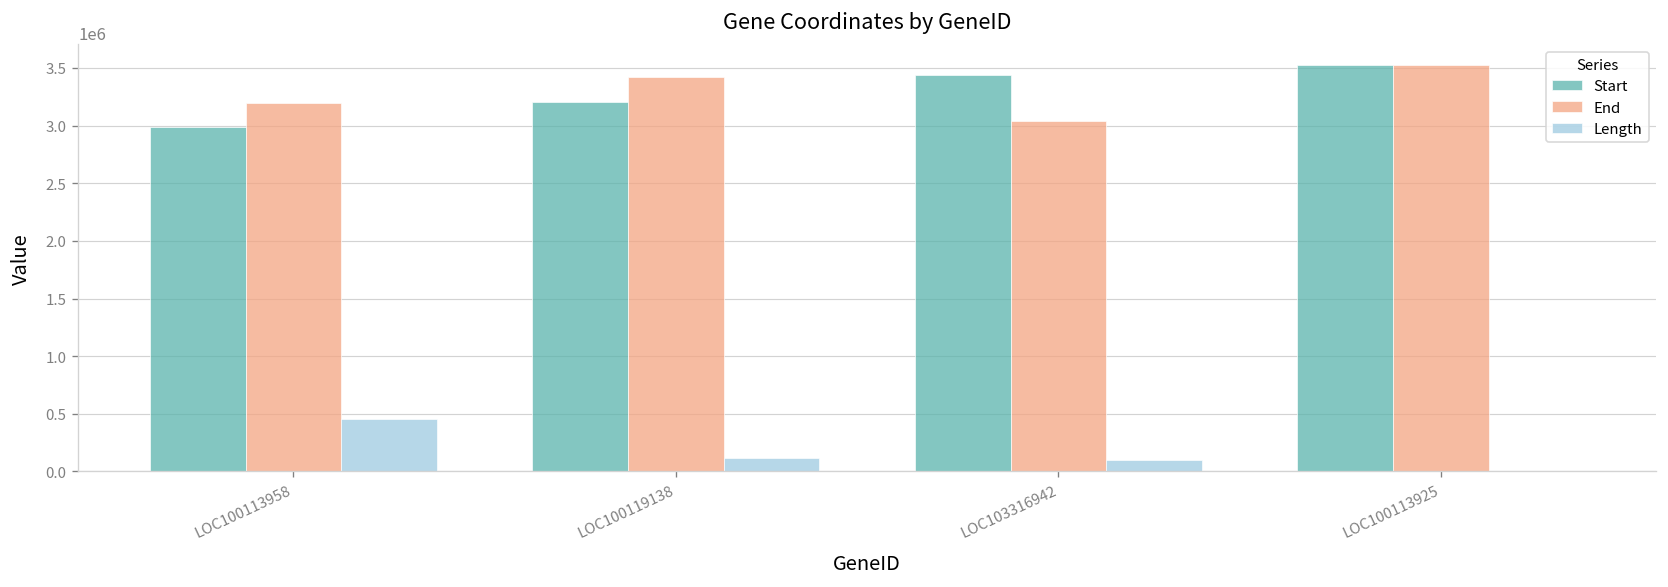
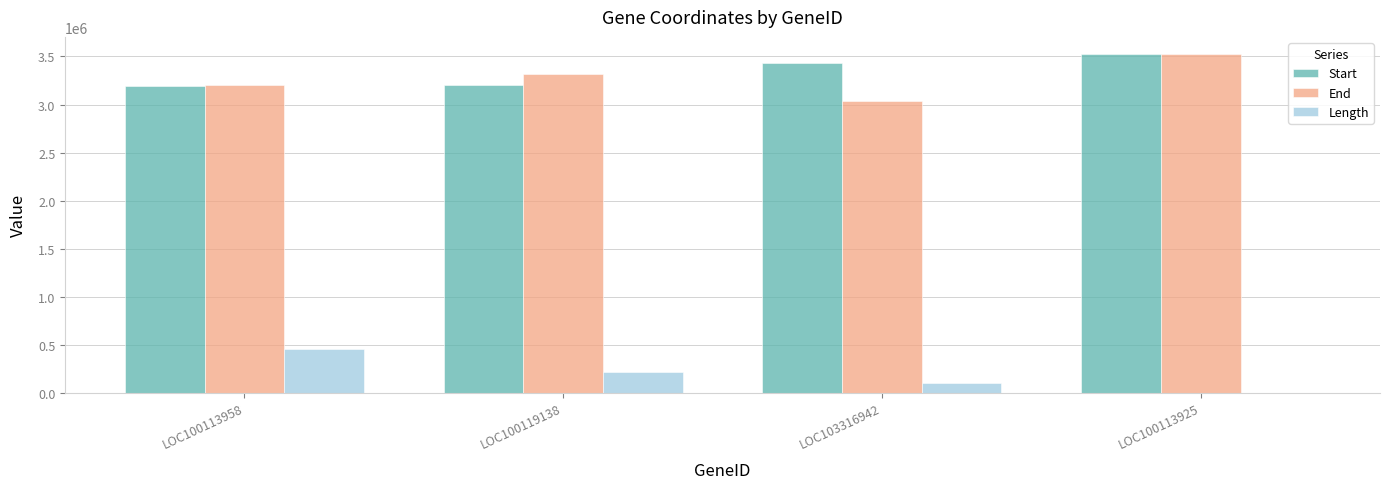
Start, LOC100113958: 3000000 -> 3200000
End, LOC100119138: 3400000 -> 3300000
Length, LOC100119138: 100000 -> 200000
